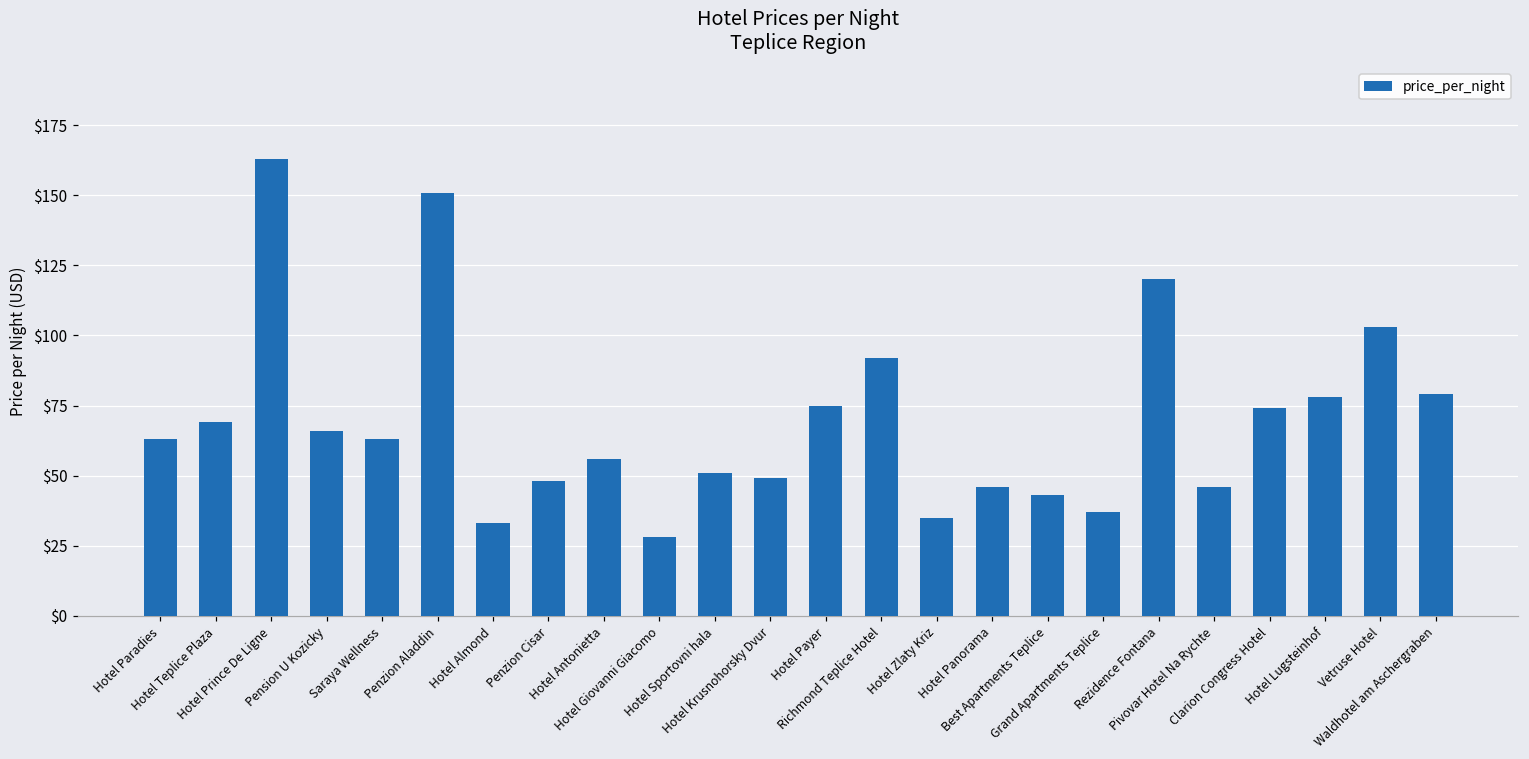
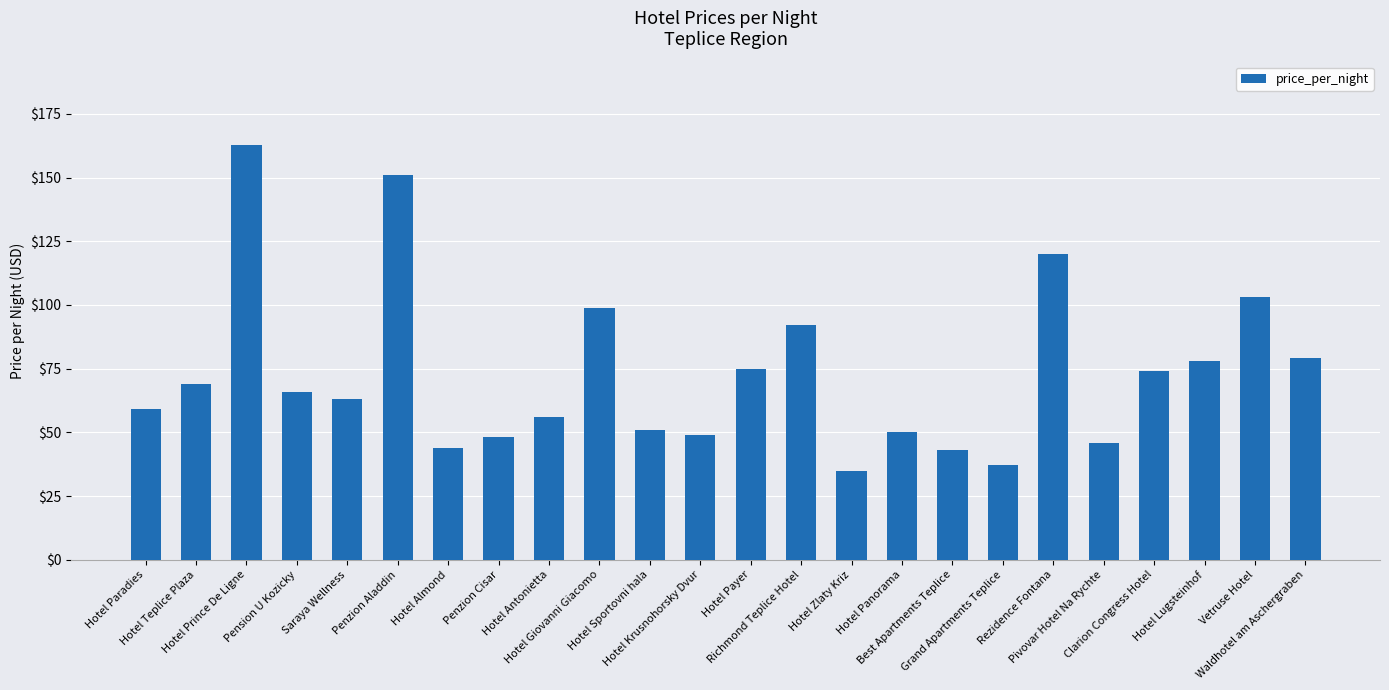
Hotel Paradies: $63 -> $59
Hotel Almond: $33 -> $44
Hotel Giovanni Giacomo: $28 -> $99
Hotel Panorama: $46 -> $50
